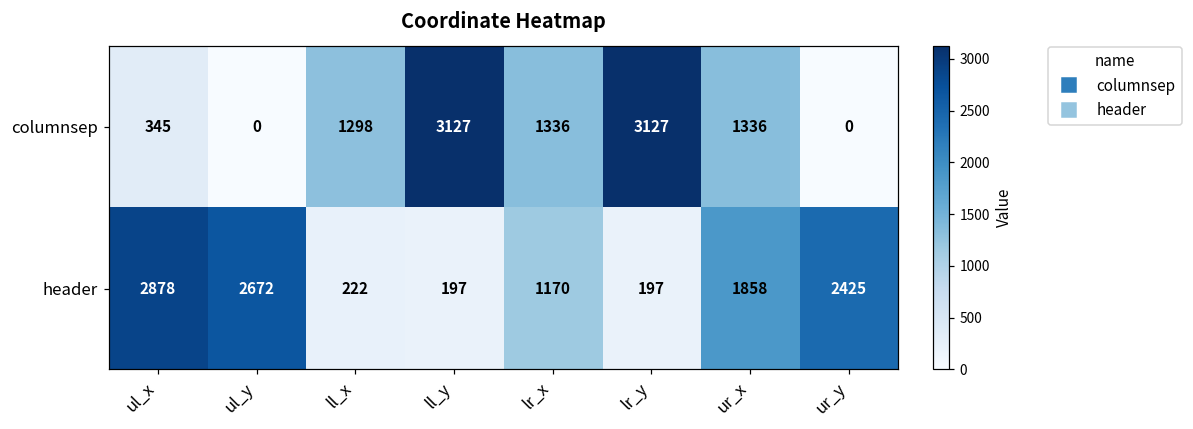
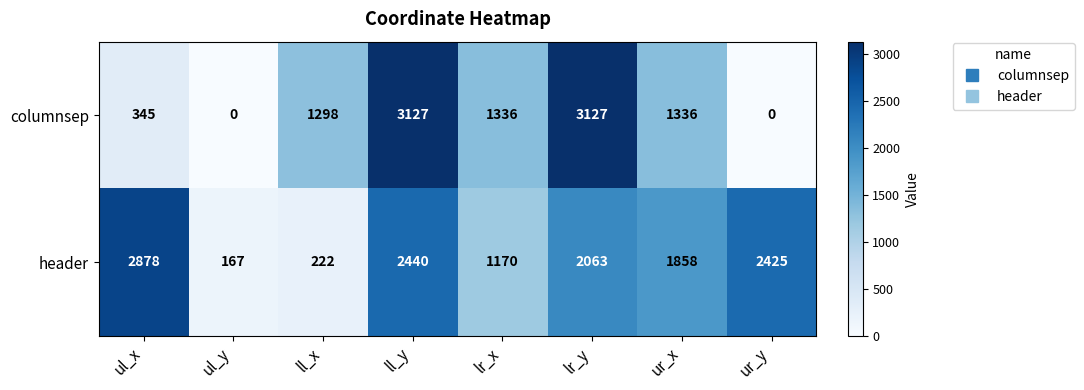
header, ul_y: 2672 -> 167
header, ll_y: 197 -> 2440
header, lr_y: 197 -> 2063
